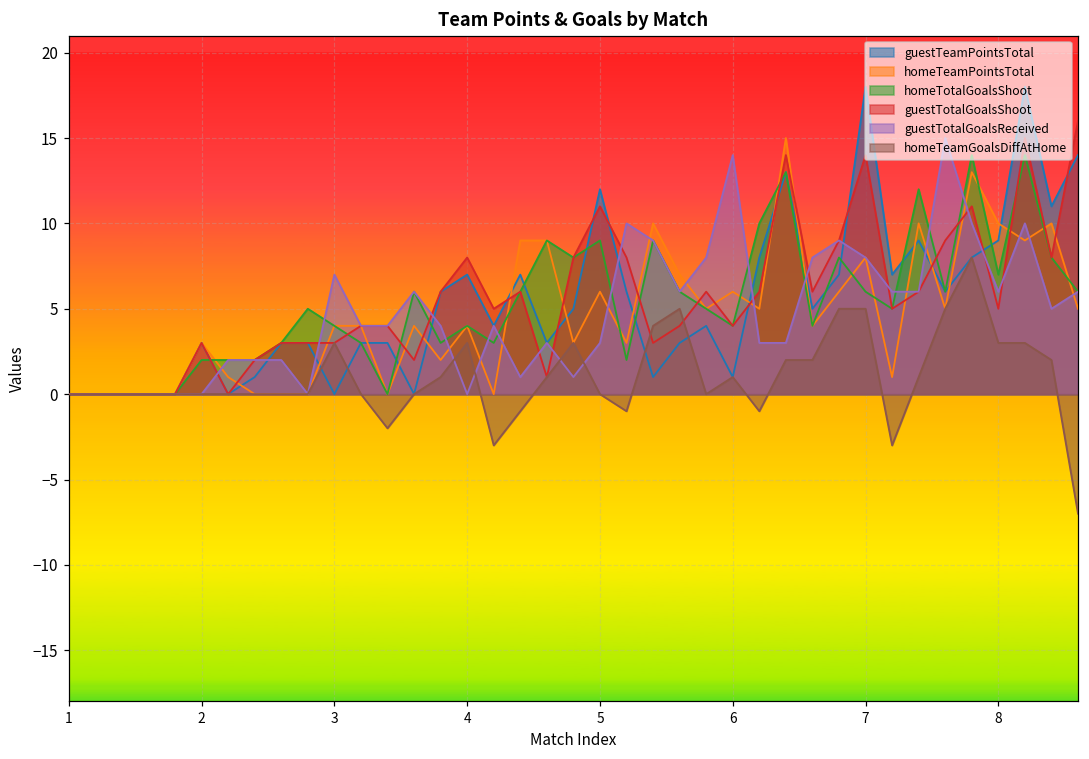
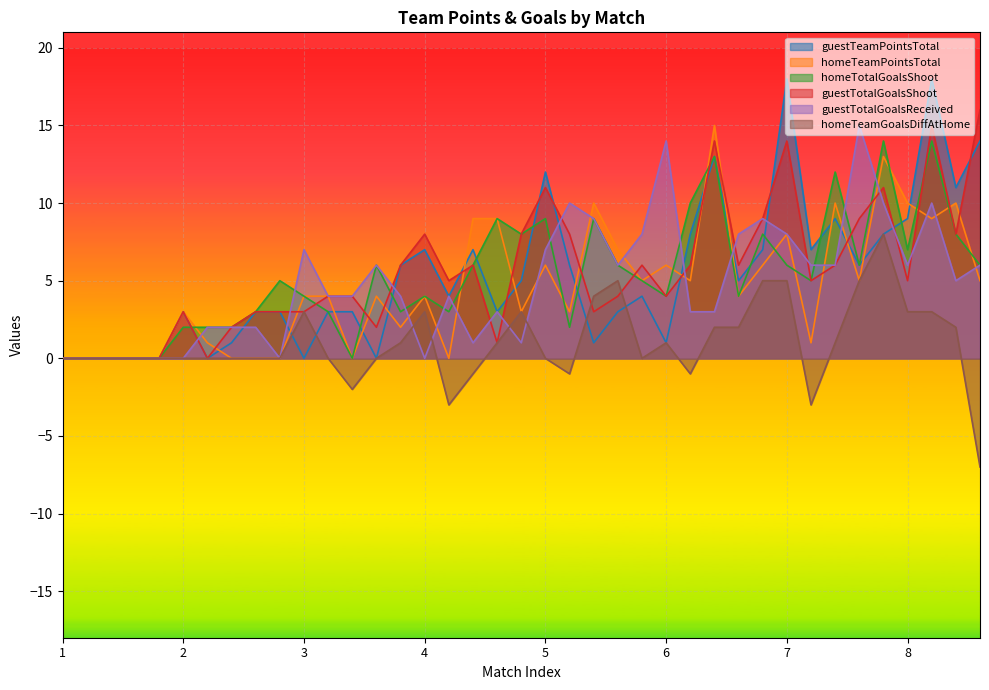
guestTotalGoalsReceived, 5: 3 -> 7
